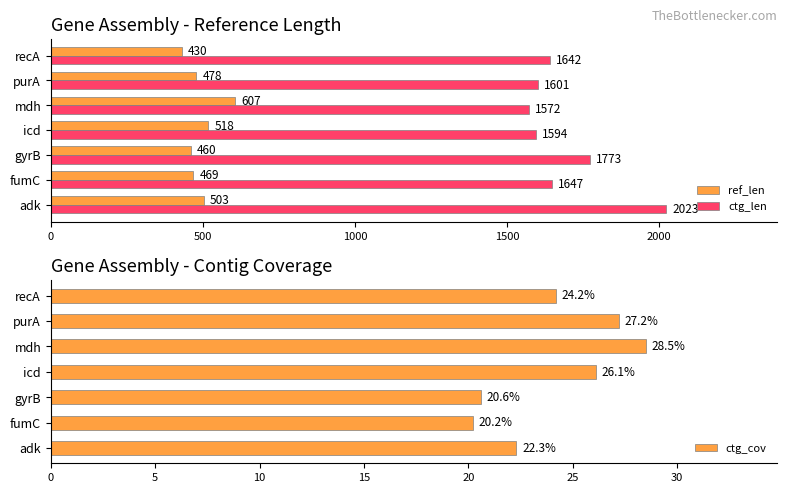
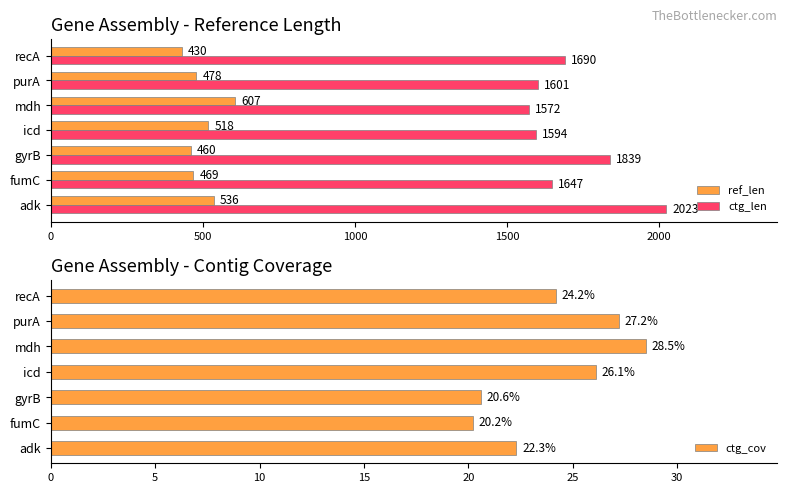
Gene Assembly - Reference Length, ctg_len, recA: 1642 -> 1690
Gene Assembly - Reference Length, ctg_len, gyrB: 1773 -> 1839
Gene Assembly - Reference Length, ref_len, adk: 503 -> 536
